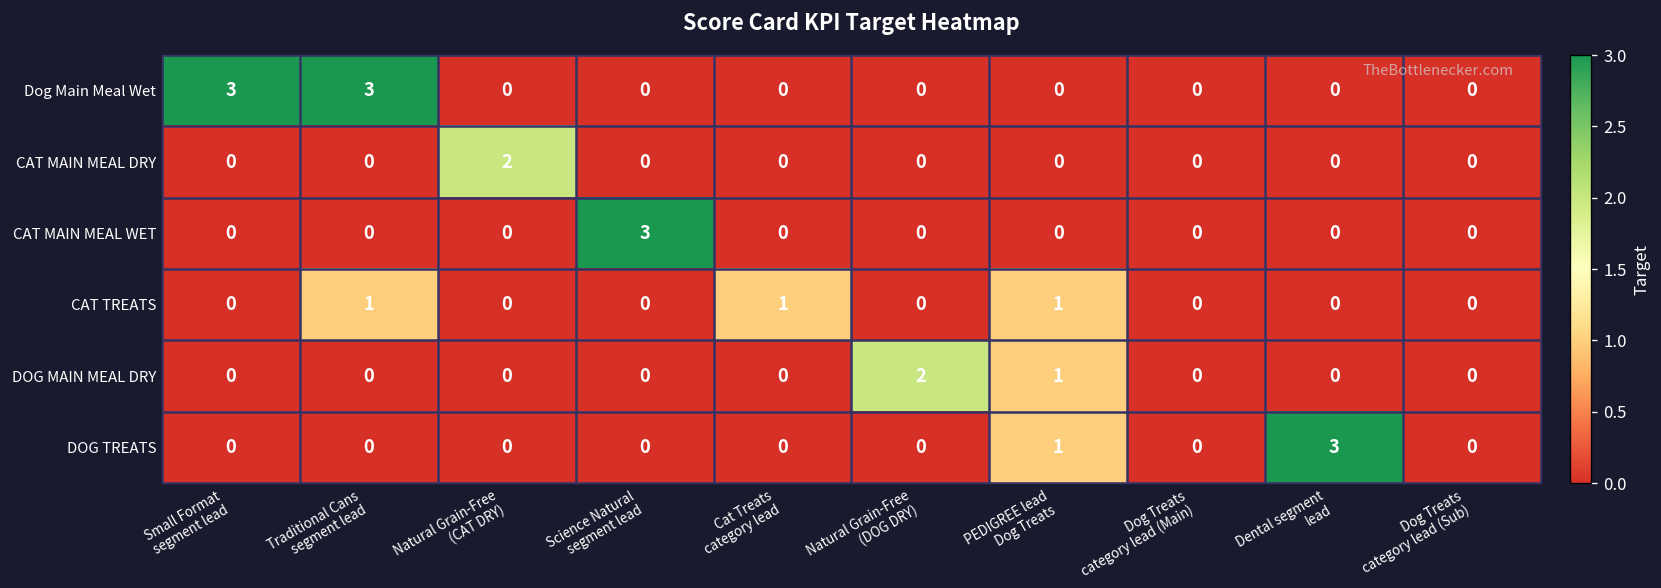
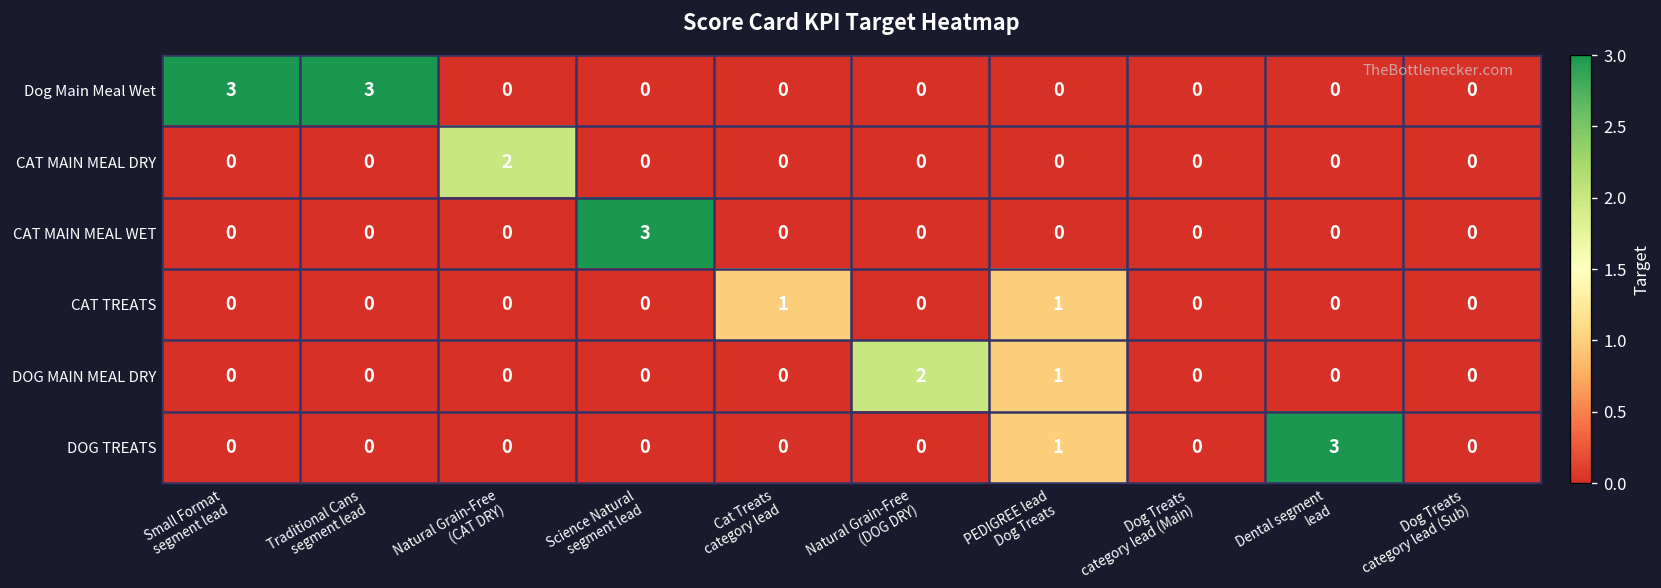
CAT TREATS, Traditional Cans segment lead: 1 -> 0
